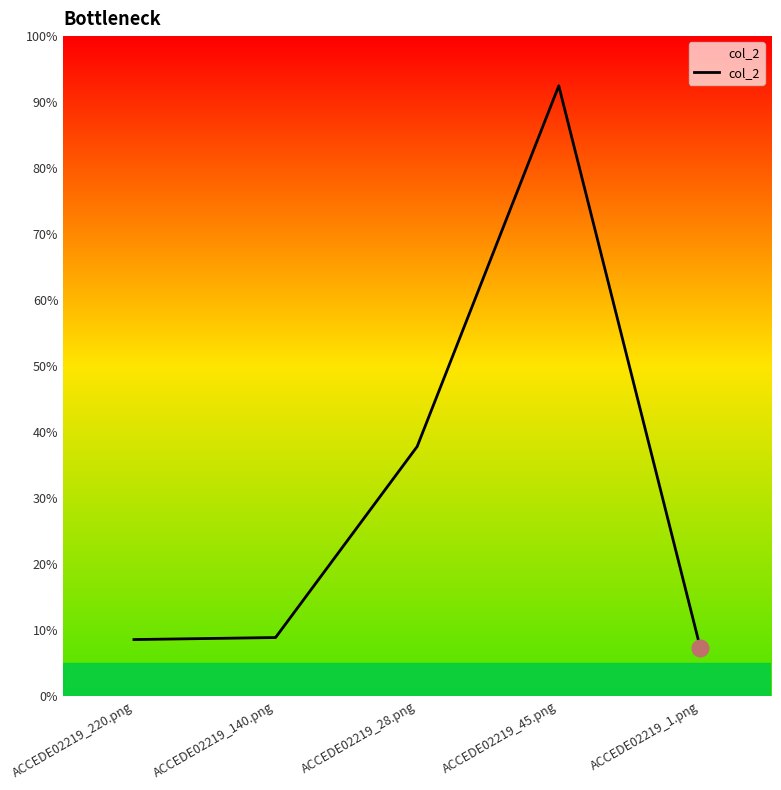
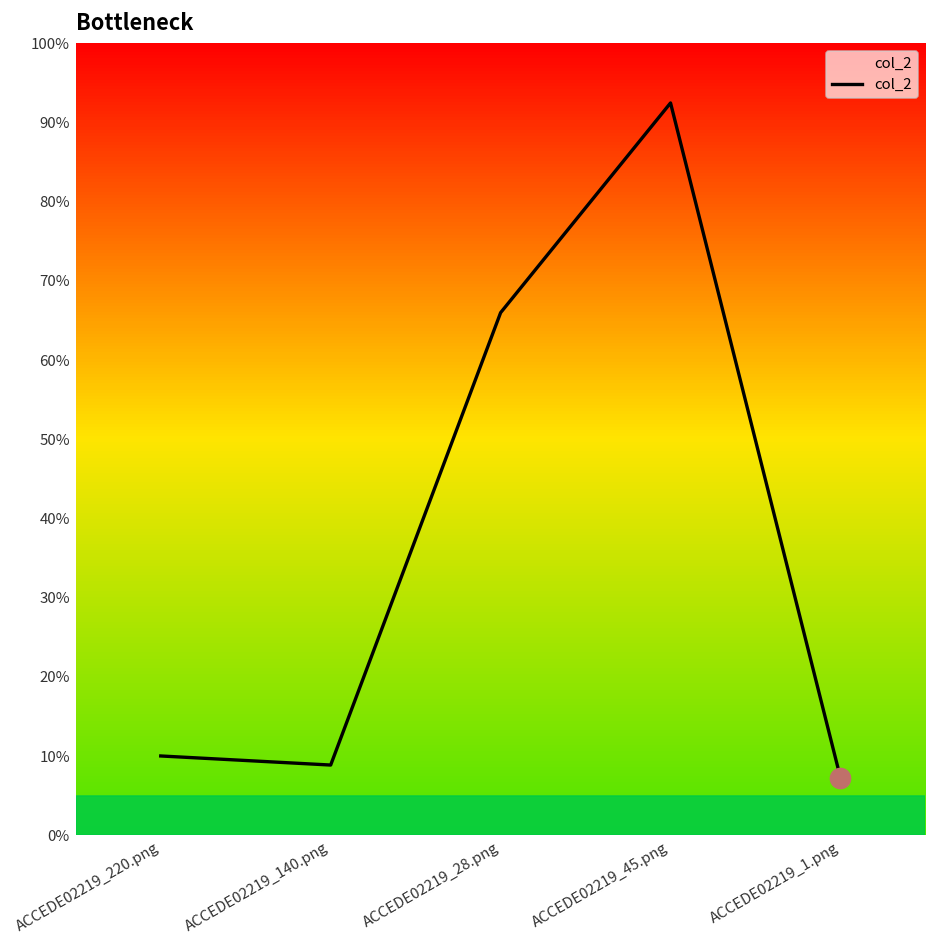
col_2, ACCEDE02219_220.png: 9% -> 10%
col_2, ACCEDE02219_28.png: 38% -> 66%
